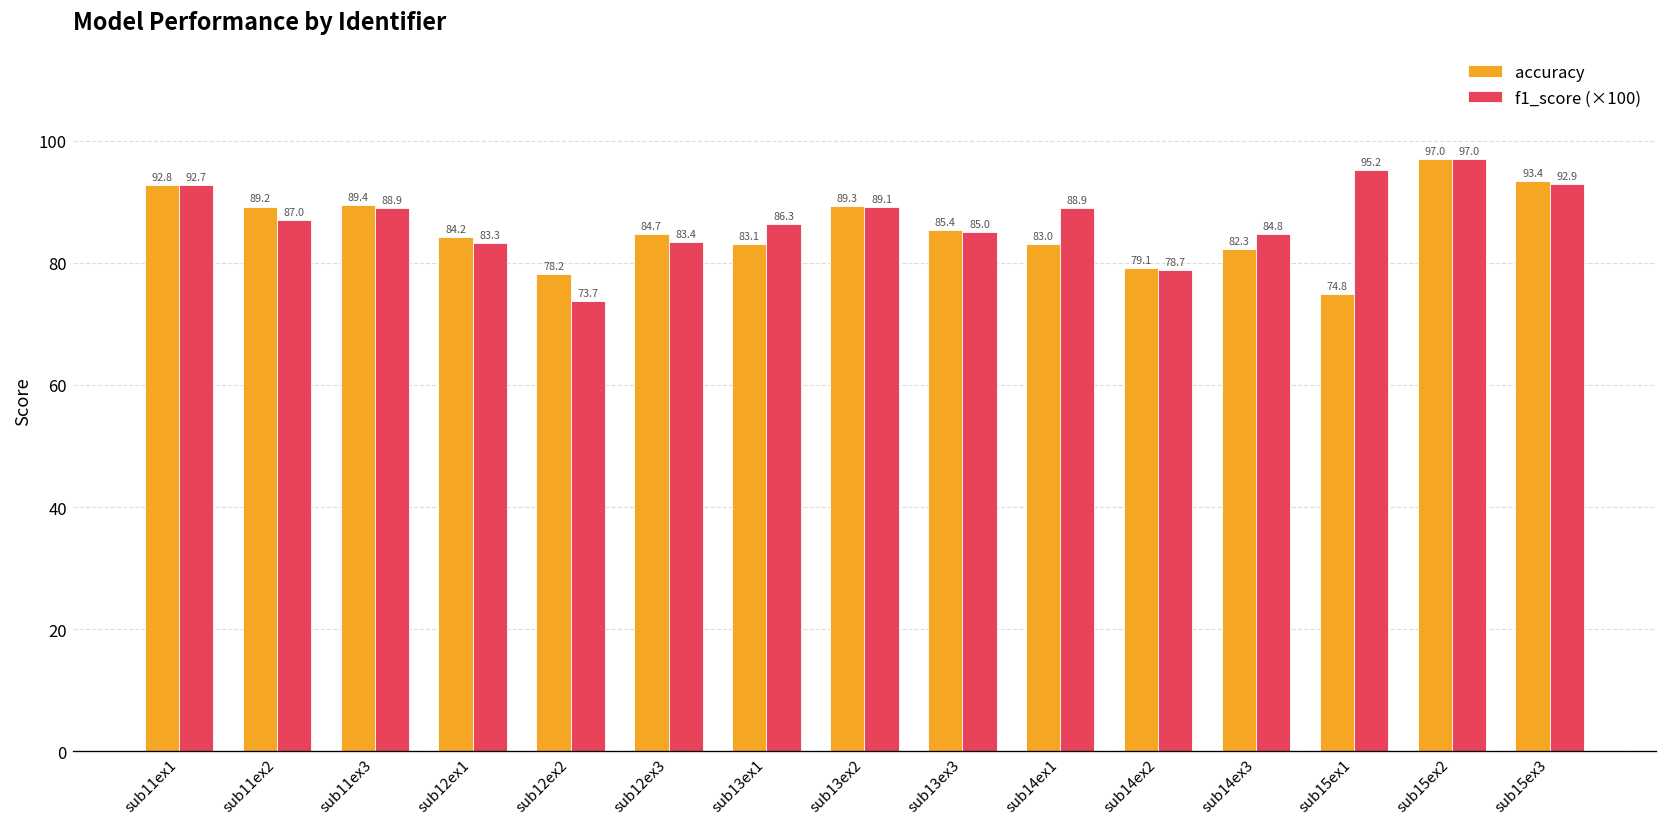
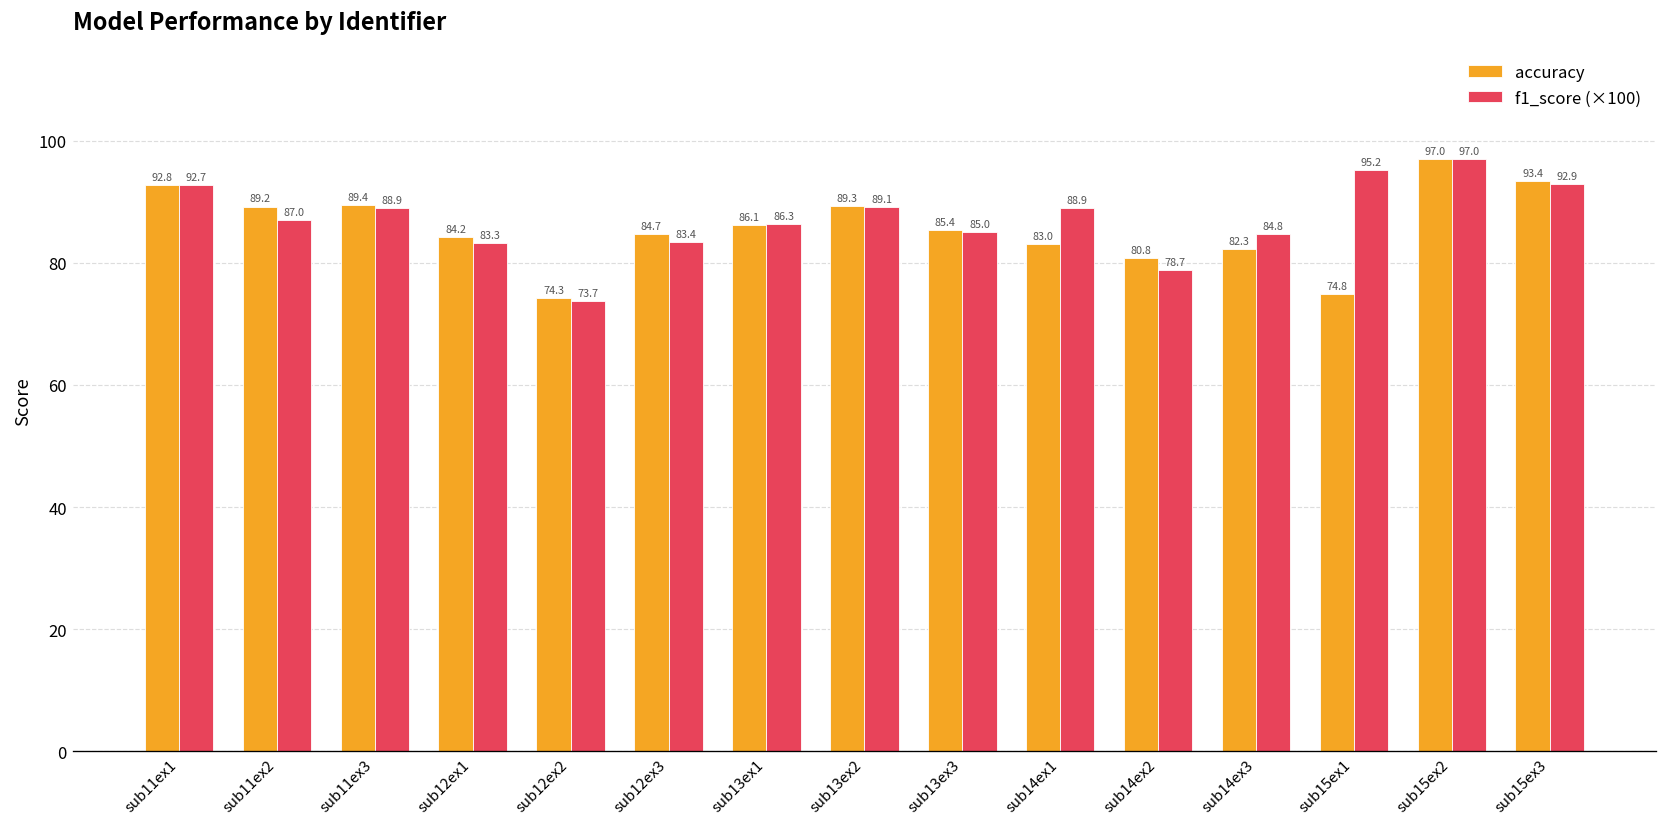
accuracy, sub12ex2: 78.2 -> 74.3
accuracy, sub13ex1: 83.1 -> 86.1
accuracy, sub14ex2: 79.1 -> 80.8
